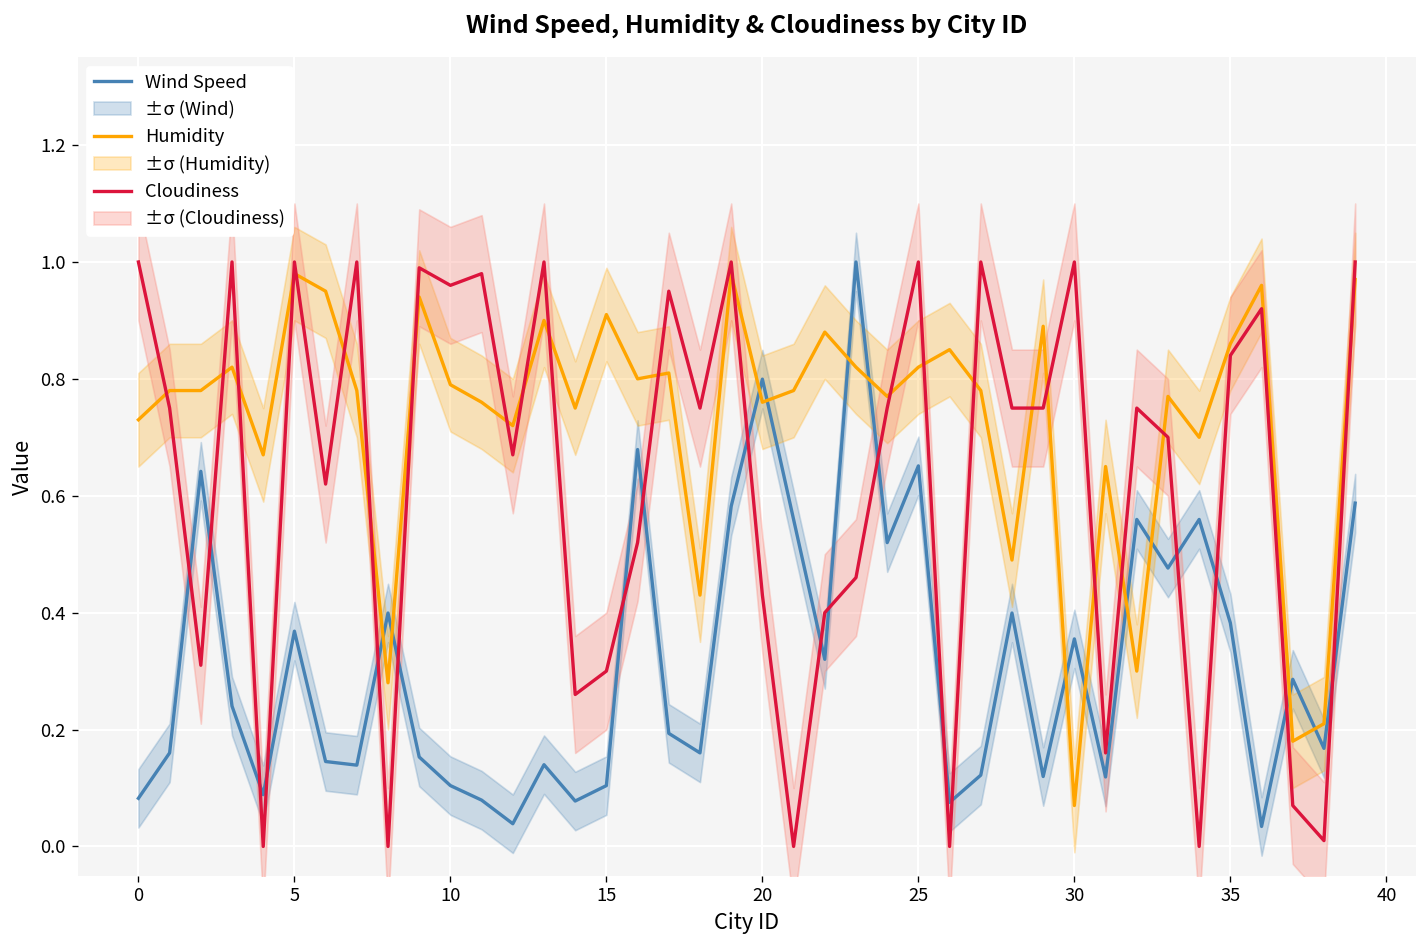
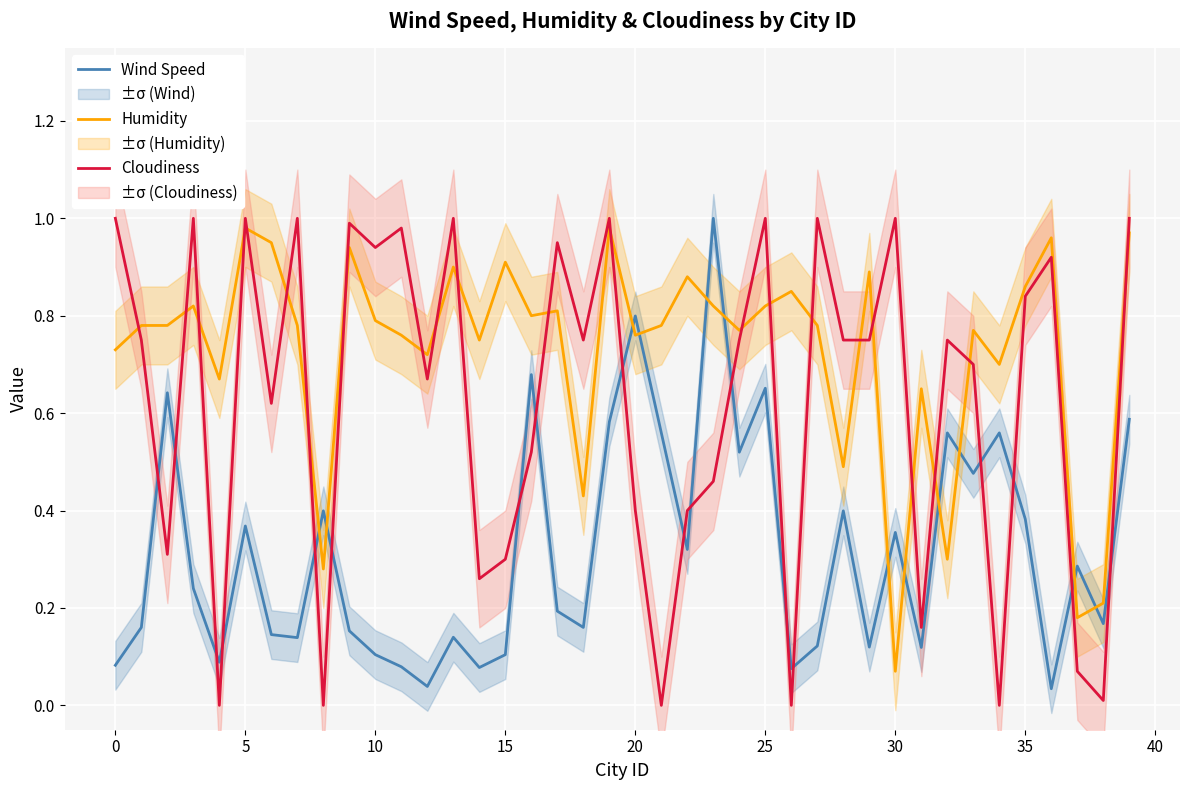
Cloudiness, 10: 0.96 -> 0.94
Cloudiness, 20: 0.43 -> 0.40
